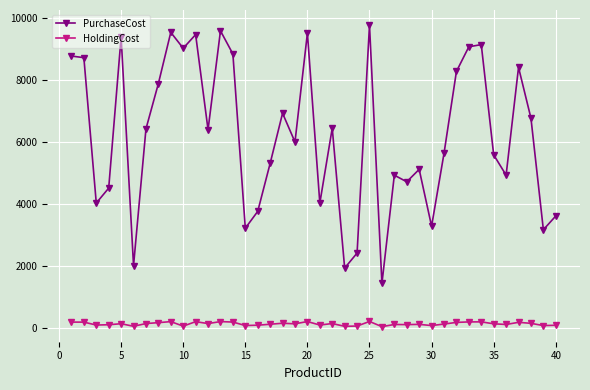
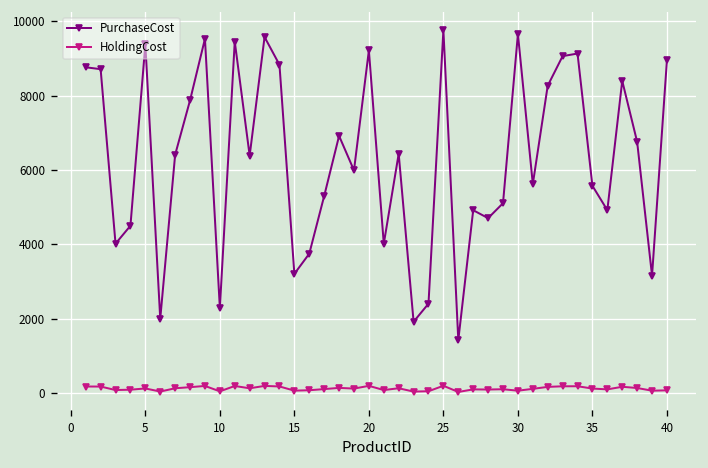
PurchaseCost, 10: 9000 -> 2300
PurchaseCost, 20: 9500 -> 9200
PurchaseCost, 30: 3300 -> 9700
PurchaseCost, 40: 3600 -> 9000
